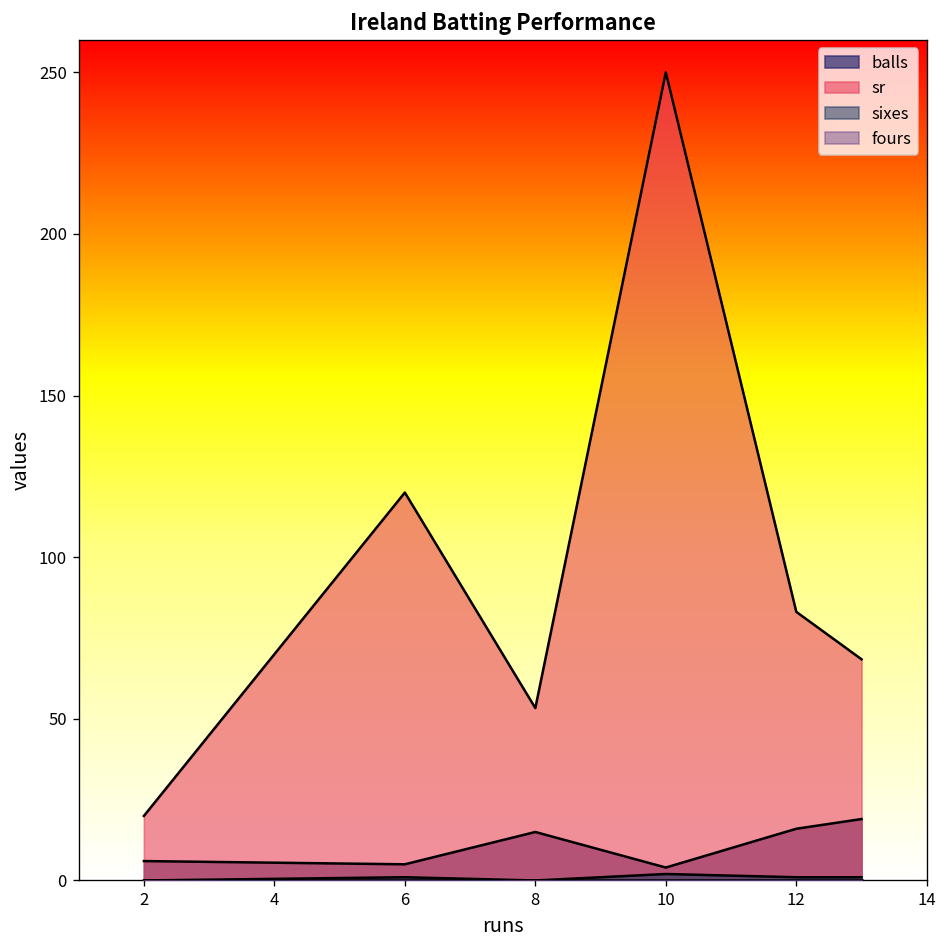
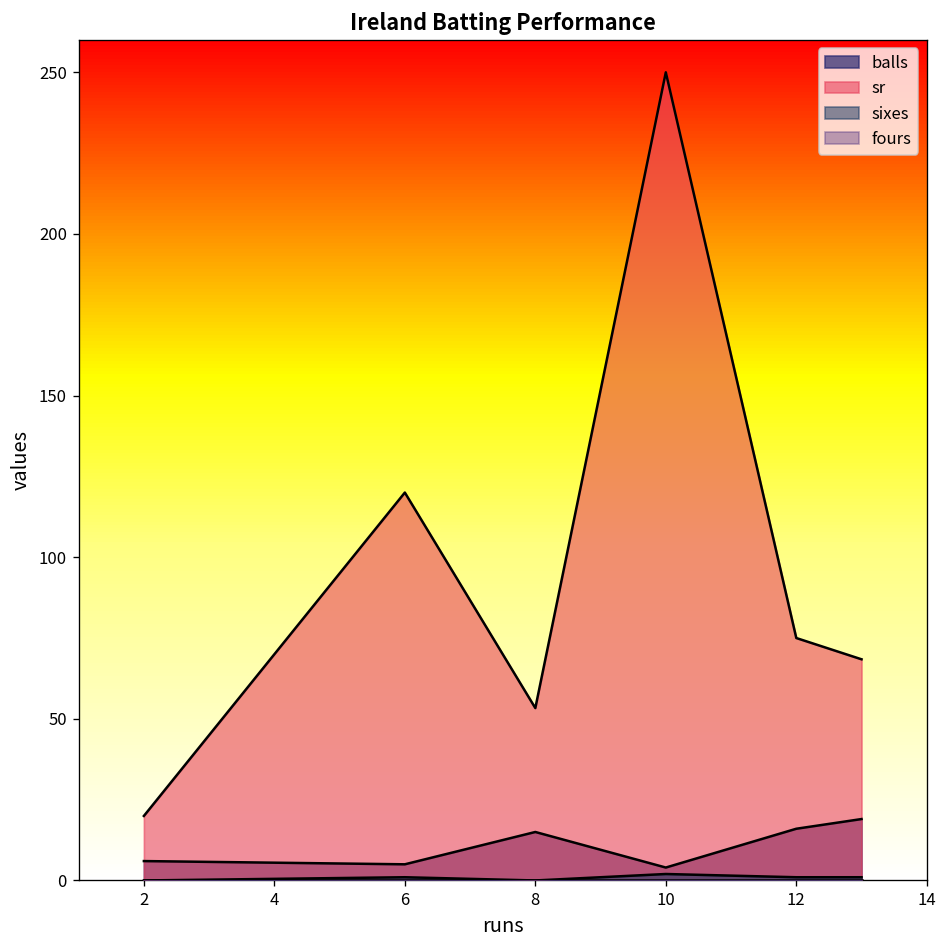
sr, 12: 83 -> 75
